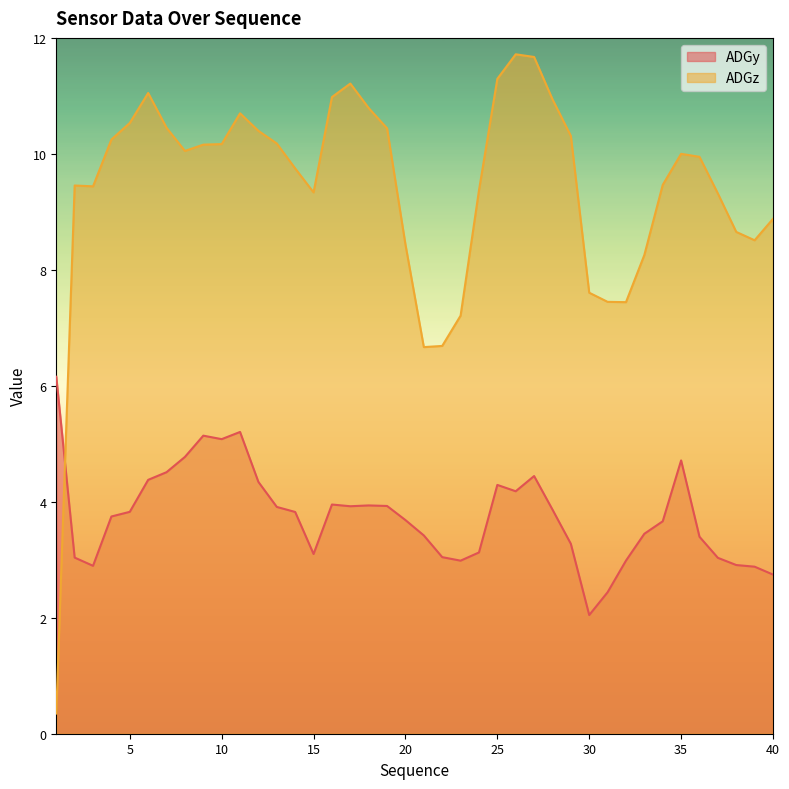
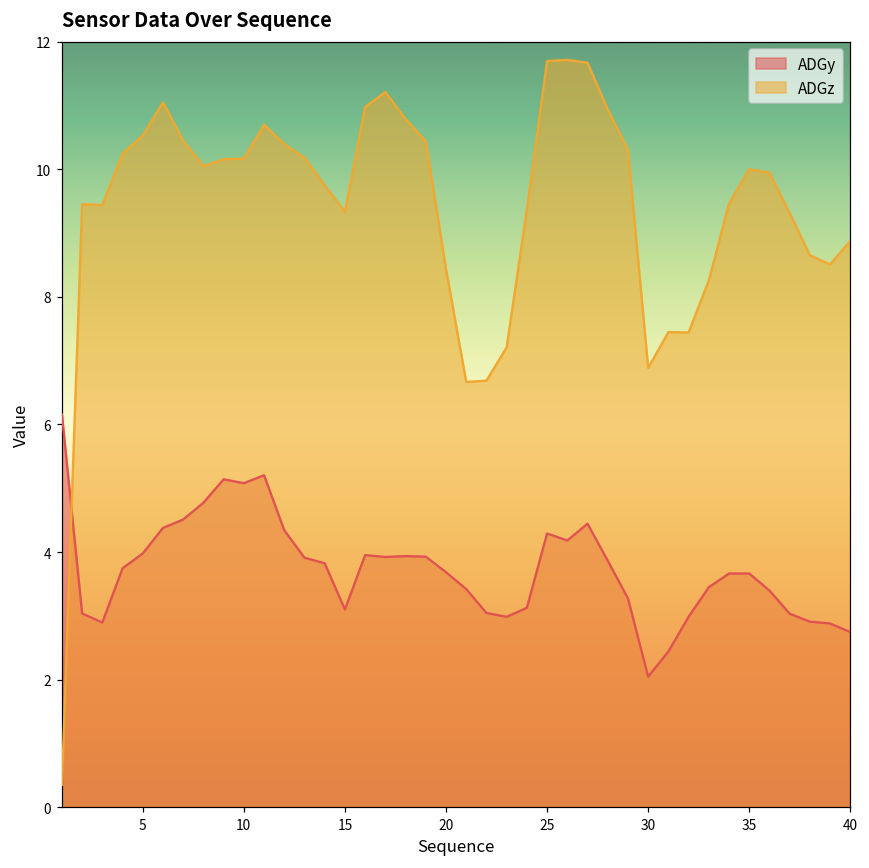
ADGy, 5: 3.8 -> 4.0
ADGz, 25: 11.3 -> 11.7
ADGz, 30: 7.6 -> 6.9
ADGy, 35: 4.7 -> 3.7
